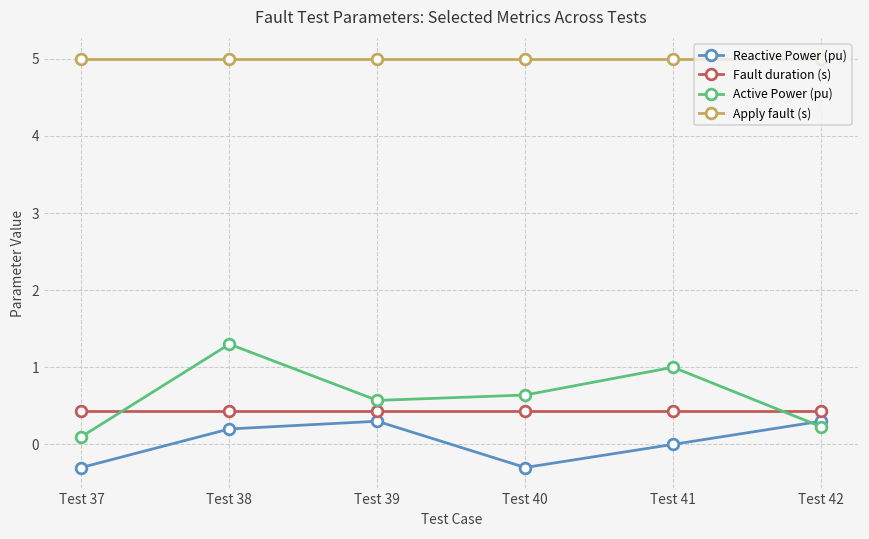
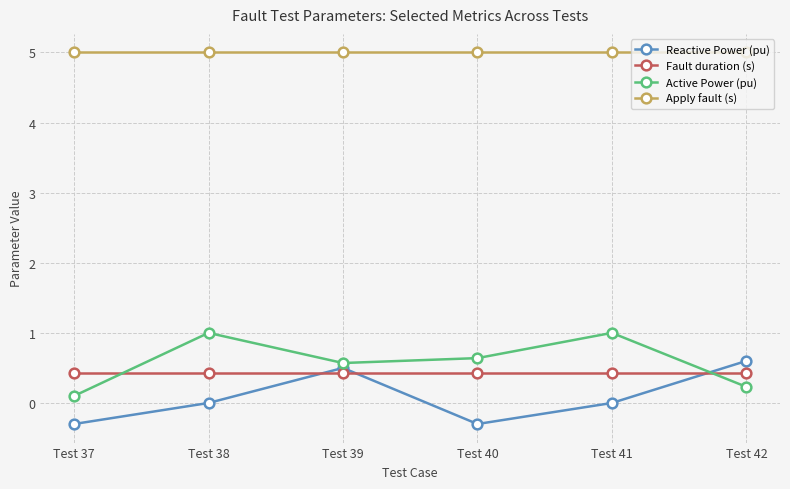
Reactive Power (pu), Test 38: 0.2 -> 0.0
Active Power (pu), Test 38: 1.3 -> 1.0
Reactive Power (pu), Test 39: 0.3 -> 0.5
Reactive Power (pu), Test 42: 0.3 -> 0.6
